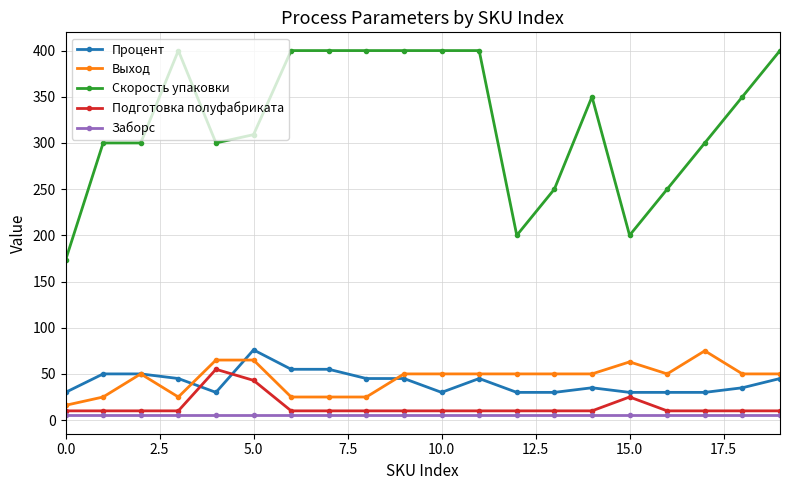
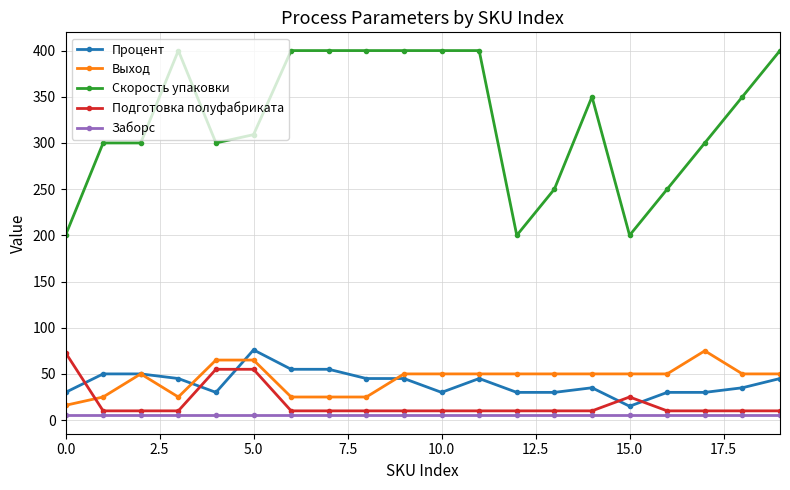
Скорость упаковки, 0.0: 170 -> 200
Подготовка полуфабриката, 0.0: 10 -> 70
Подготовка полуфабриката, 5.0: 40 -> 60
Процент, 15.0: 30 -> 20
Выход, 15.0: 60 -> 50
